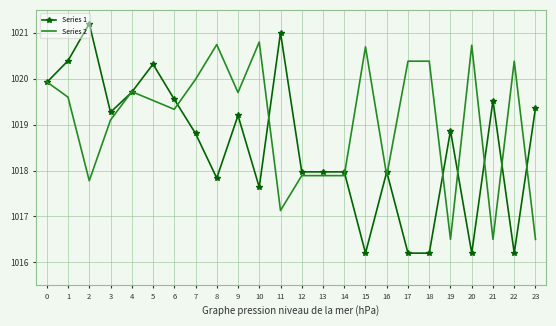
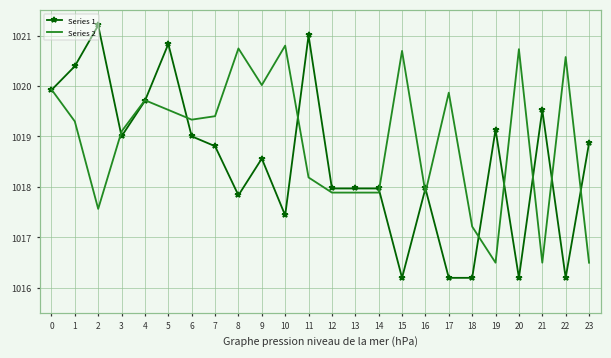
Series 2, 1: 1019.6 -> 1019.3
Series 2, 2: 1017.8 -> 1017.6
Series 1, 3: 1019.3 -> 1019.0
Series 1, 5: 1020.3 -> 1020.8
Series 1, 6: 1019.6 -> 1019.0
Series 2, 7: 1020.0 -> 1019.4
Series 1, 9: 1019.2 -> 1018.6
Series 2, 9: 1019.7 -> 1020.0
Series 1, 10: 1017.6 -> 1017.4
Series 2, 11: 1017.1 -> 1018.2
Series 2, 17: 1020.4 -> 1019.9
Series 2, 18: 1020.4 -> 1017.2
Series 1, 19: 1018.9 -> 1019.1
Series 2, 22: 1020.4 -> 1020.6
Series 1, 23: 1019.4 -> 1018.9
